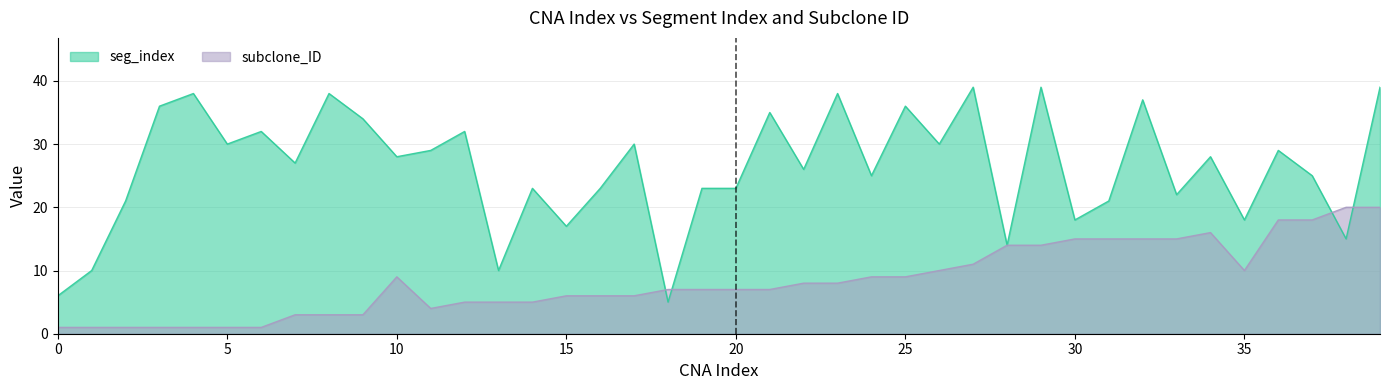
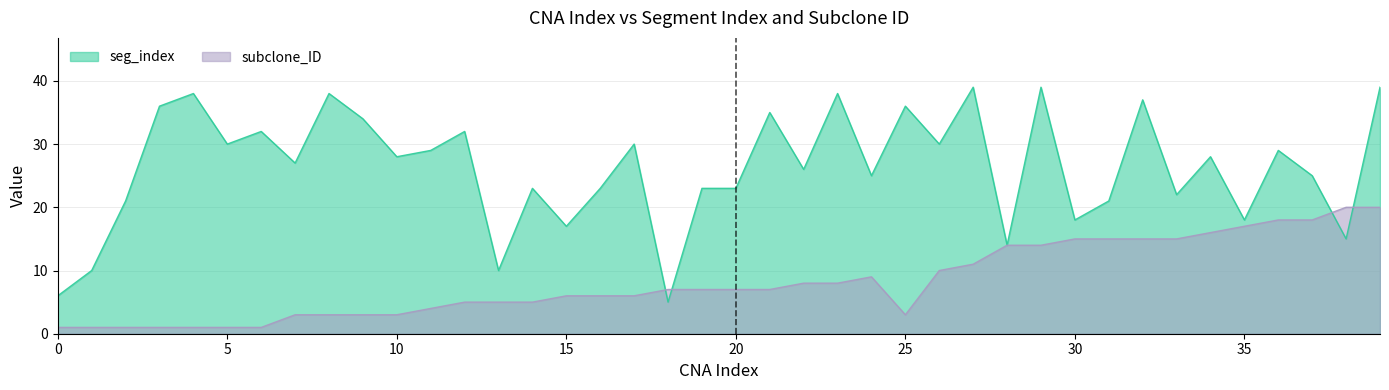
subclone_ID, 10: 9 -> 3
subclone_ID, 25: 9 -> 3
subclone_ID, 35: 10 -> 17
